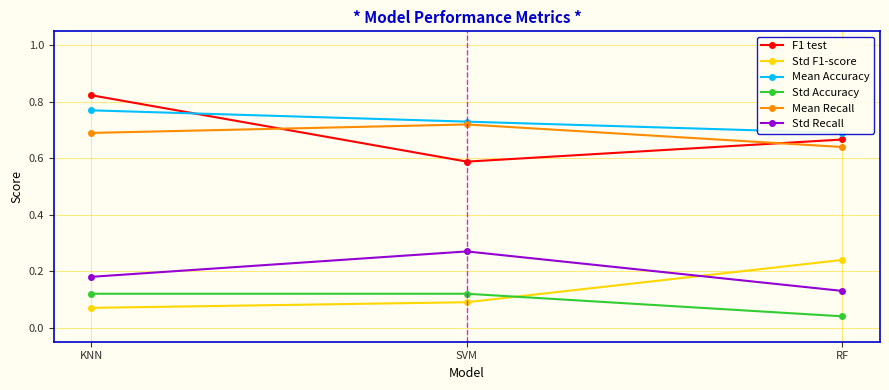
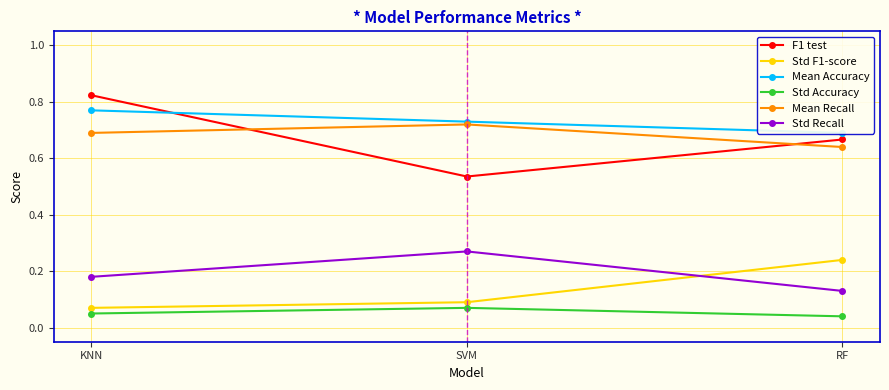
Std Accuracy, KNN: 0.12 -> 0.05
F1 test, SVM: 0.59 -> 0.54
Std Accuracy, SVM: 0.12 -> 0.07
